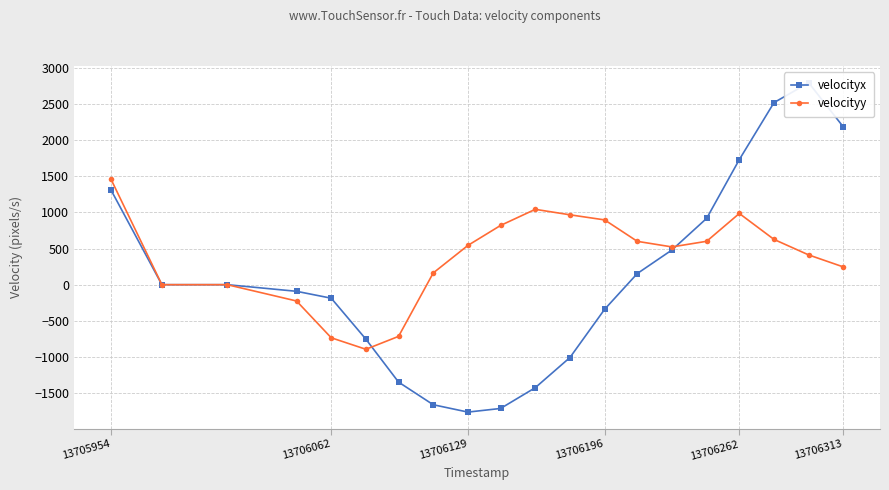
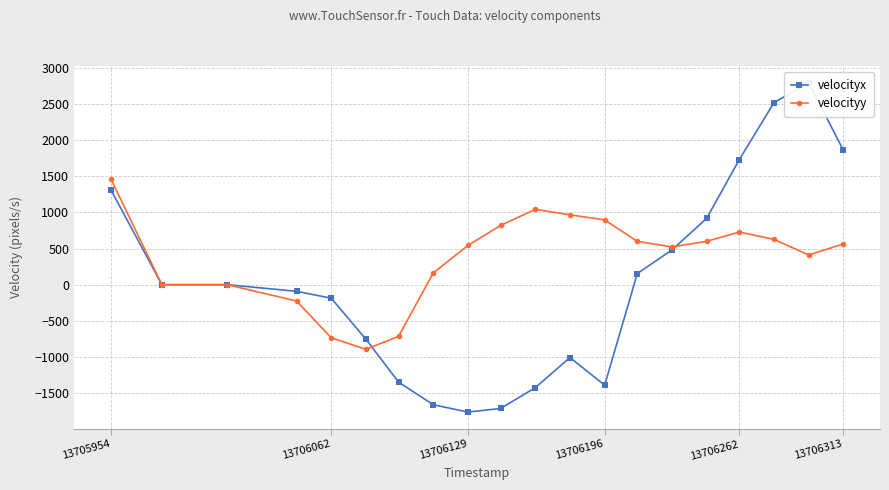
velocityx, 13706196: -300 -> -1400
velocityy, 13706262: 1000 -> 700
velocityx, 13706313: 2200 -> 1900
velocityy, 13706313: 200 -> 600
